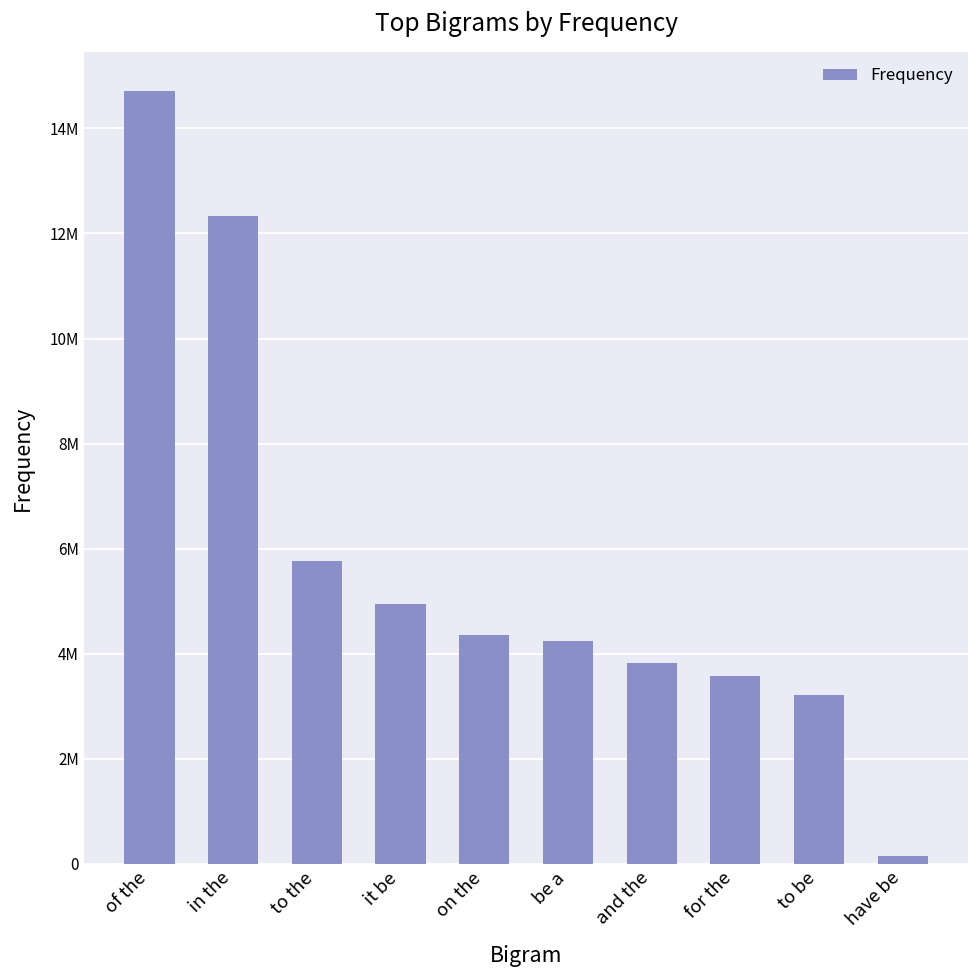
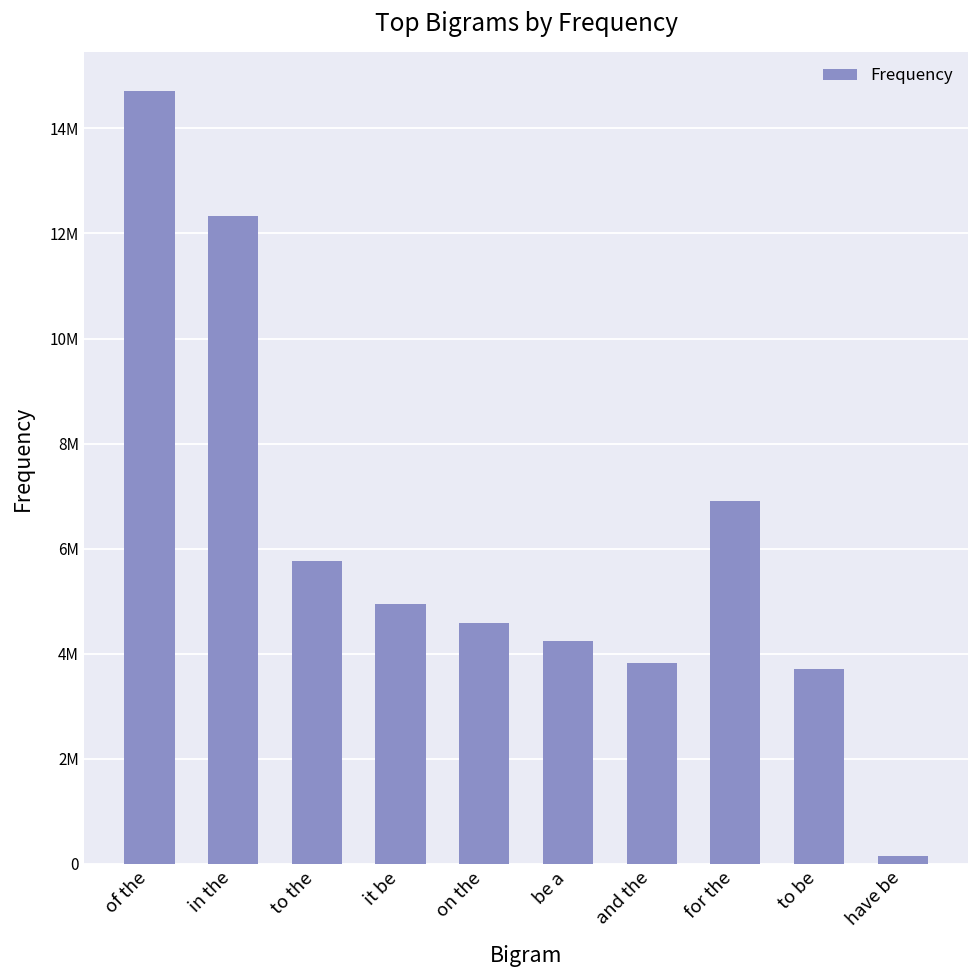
on the: 4400000 -> 4600000
for the: 3600000 -> 6900000
to be: 3200000 -> 3700000
